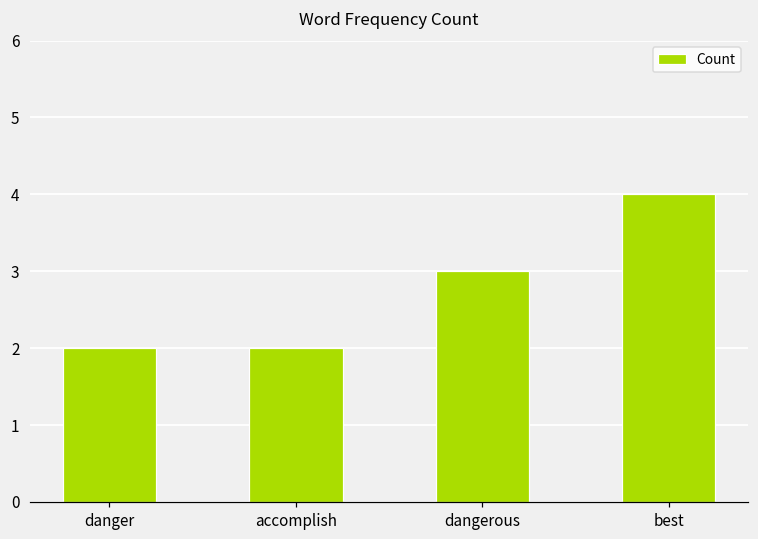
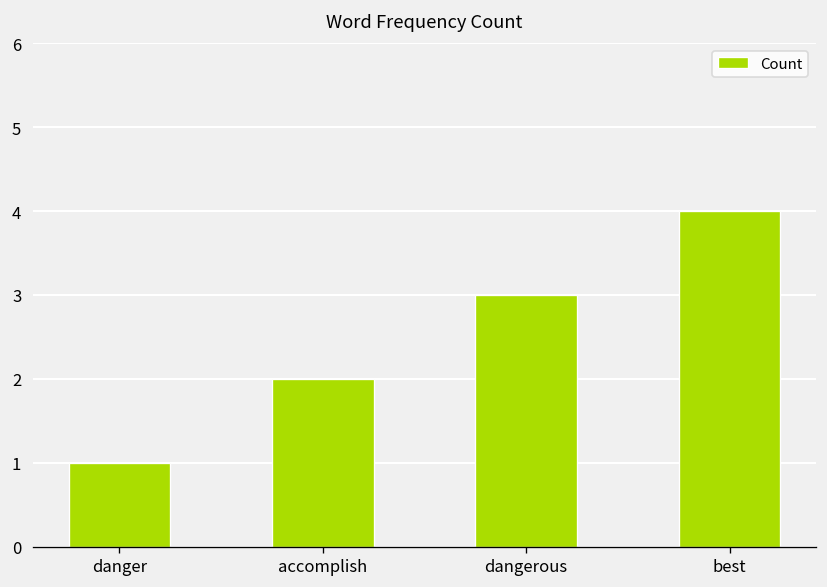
danger: 2 -> 1
